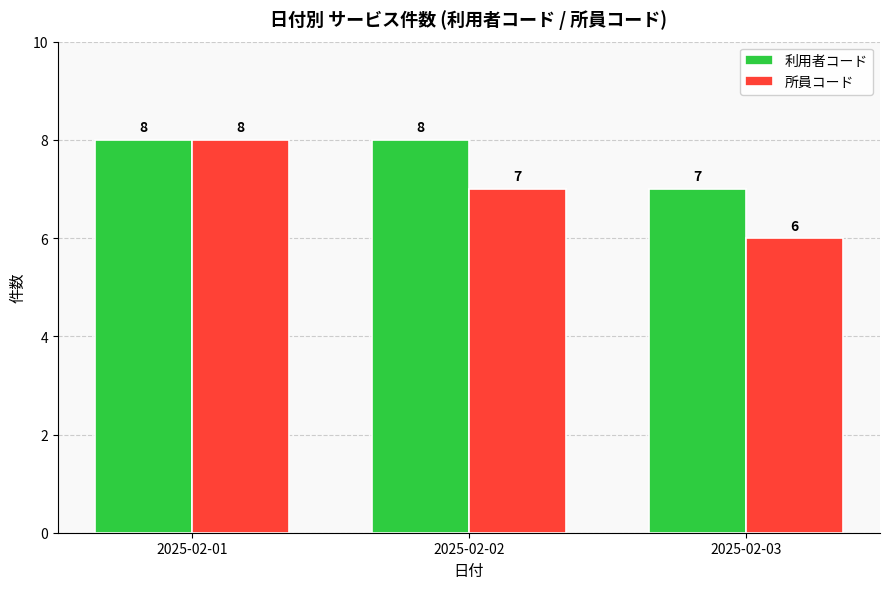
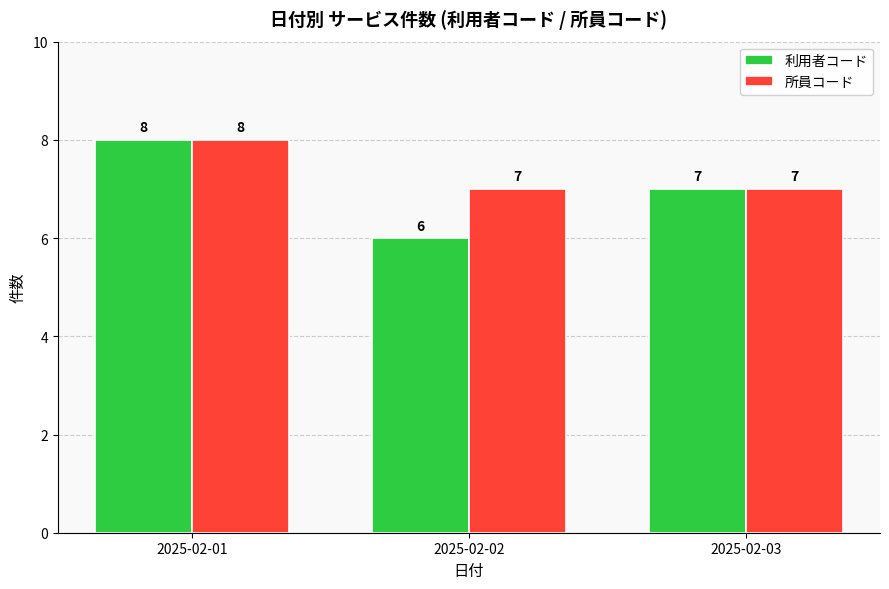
利用者コード, 2025-02-02: 8 -> 6
所員コード, 2025-02-03: 6 -> 7
